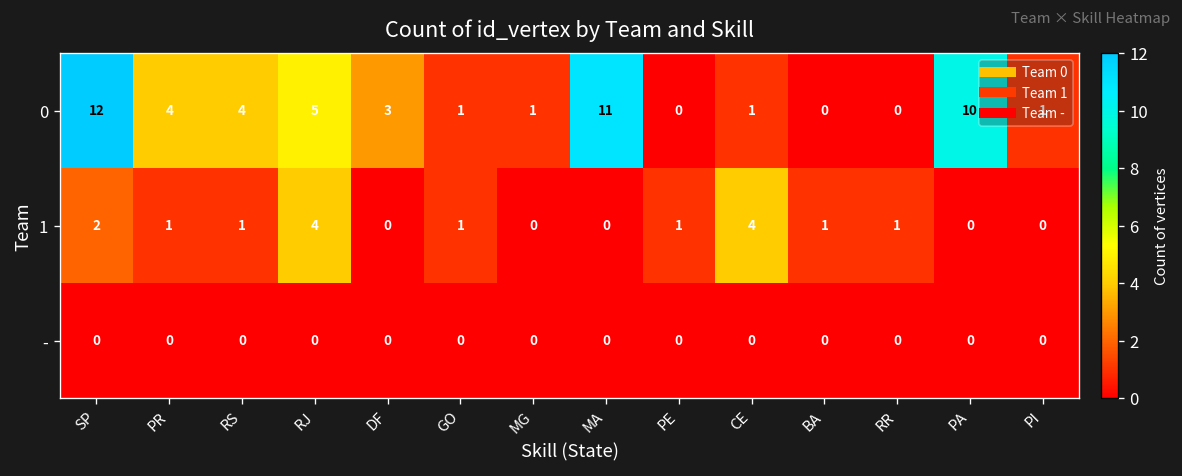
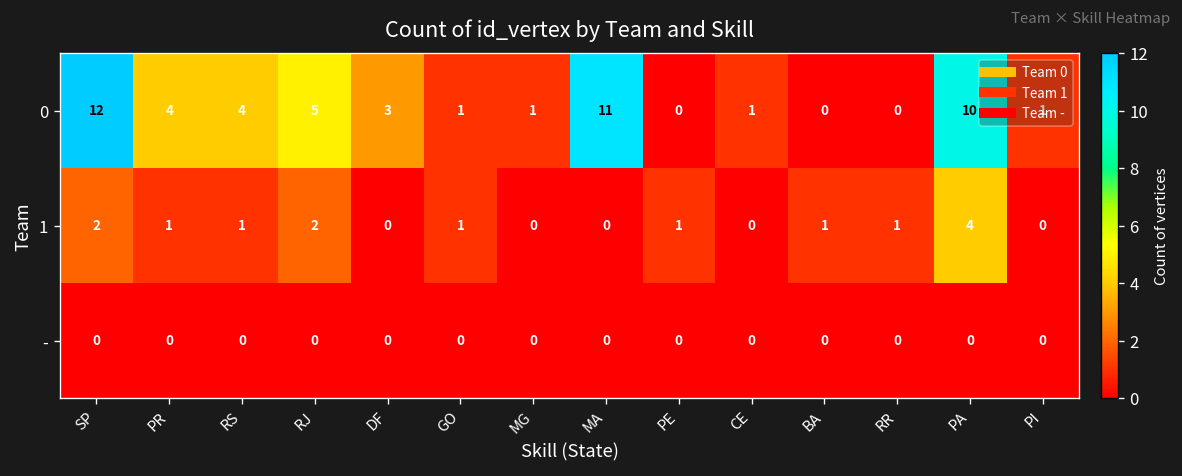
1, RJ: 4 -> 2
1, CE: 4 -> 0
1, PA: 0 -> 4
